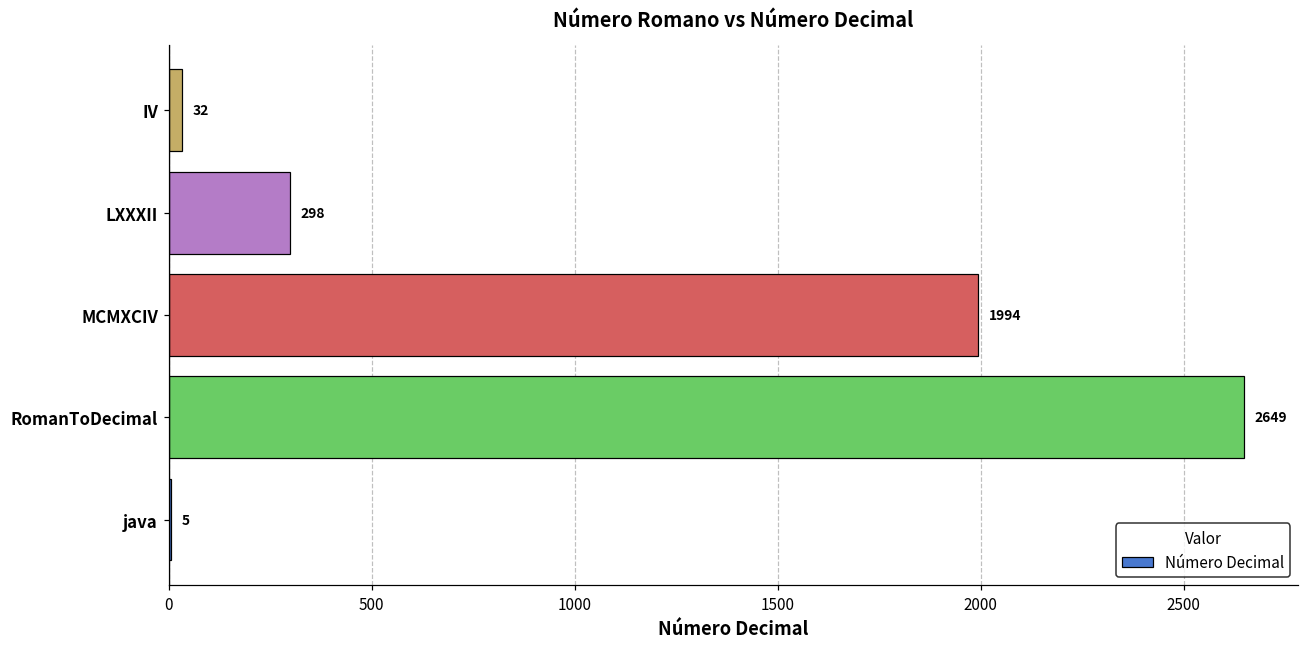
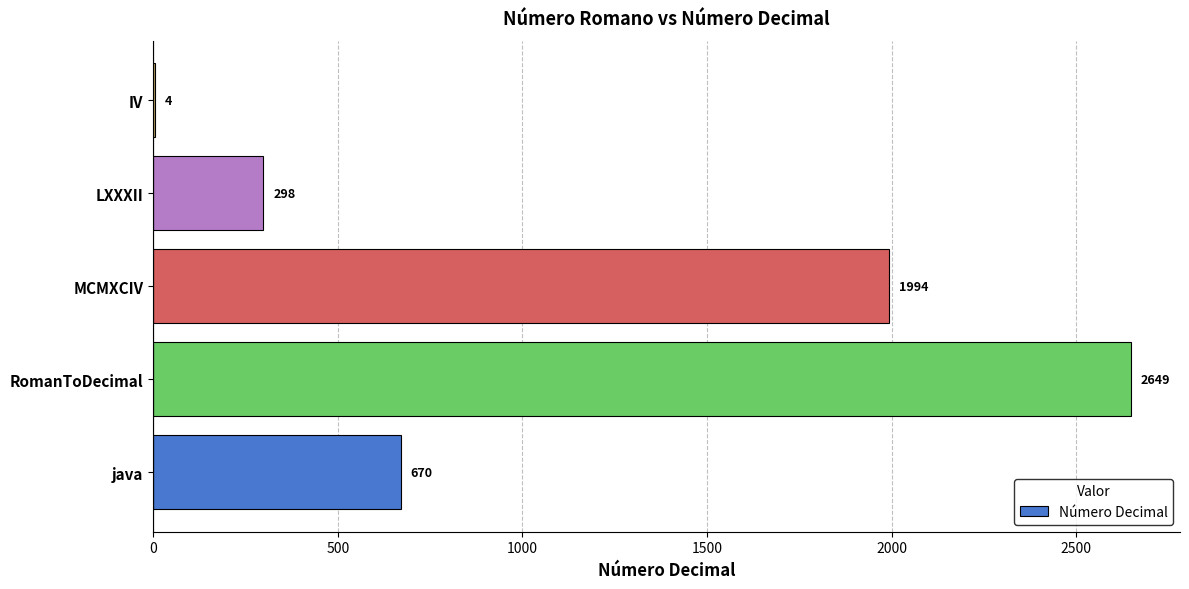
IV: 32 -> 4
java: 5 -> 670
